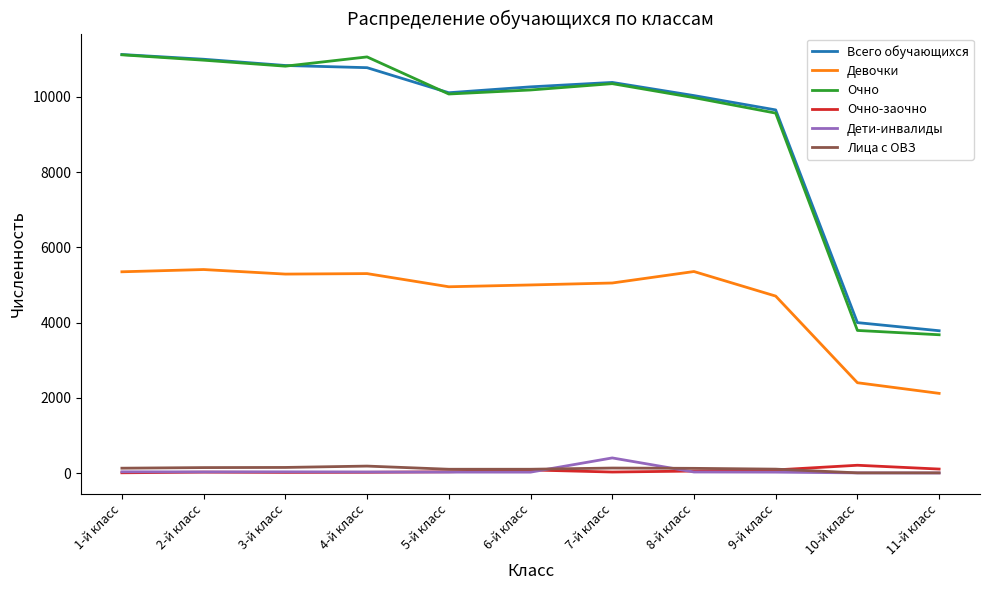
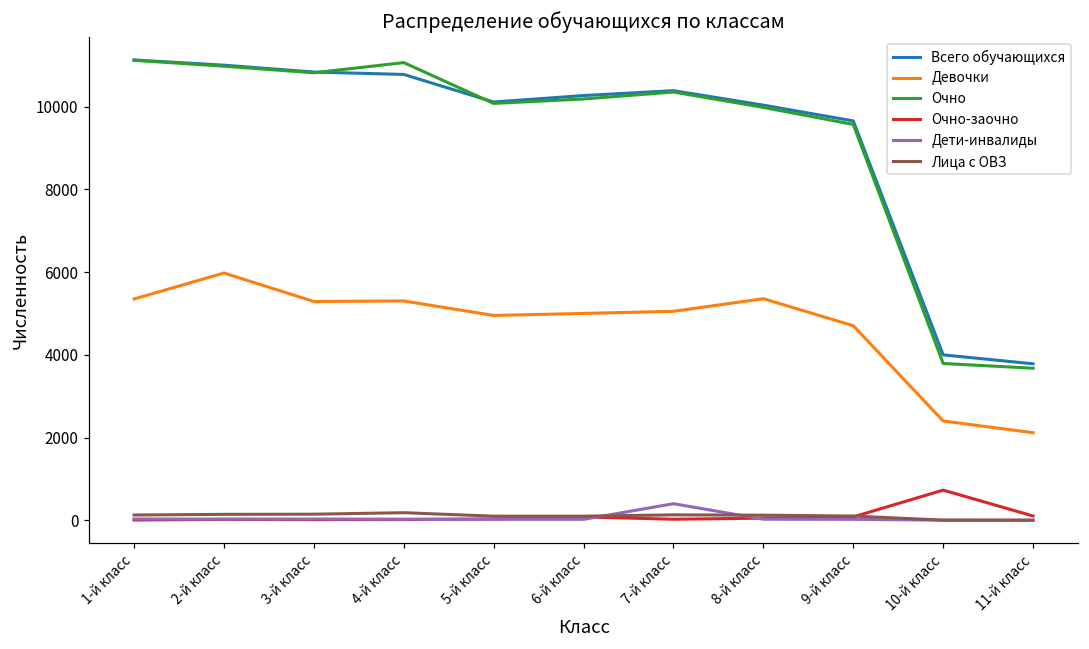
Девочки, 2-й класс: 5400 -> 6000
Очно-заочно, 10-й класс: 200 -> 700
